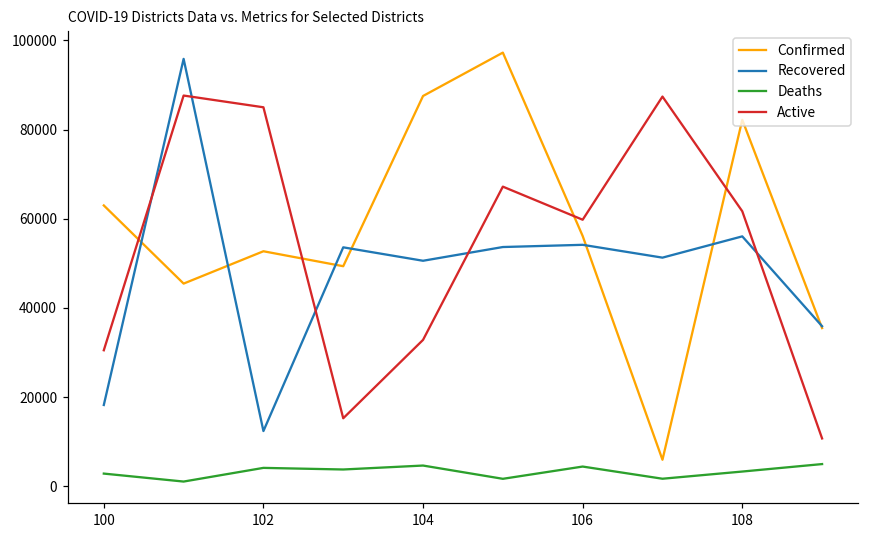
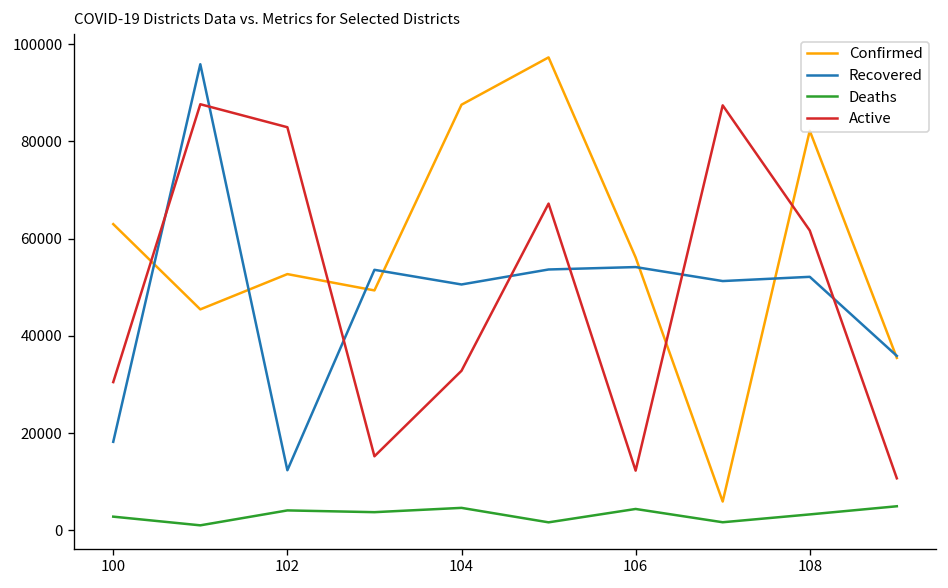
Active, 102: 85000 -> 83000
Active, 106: 60000 -> 12000
Recovered, 108: 56000 -> 52000
